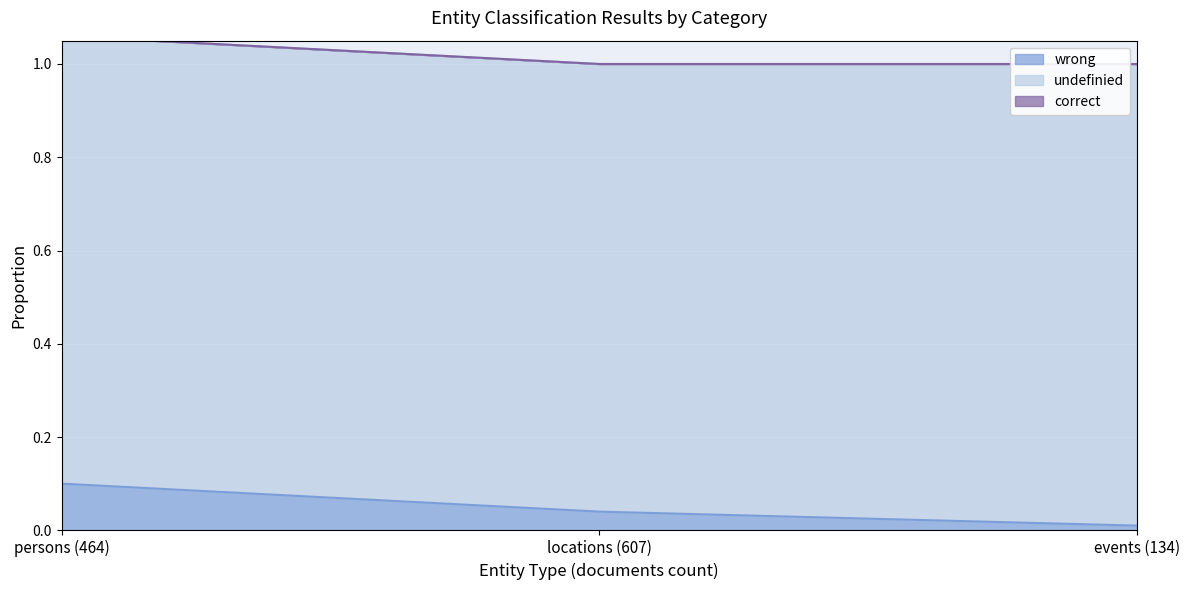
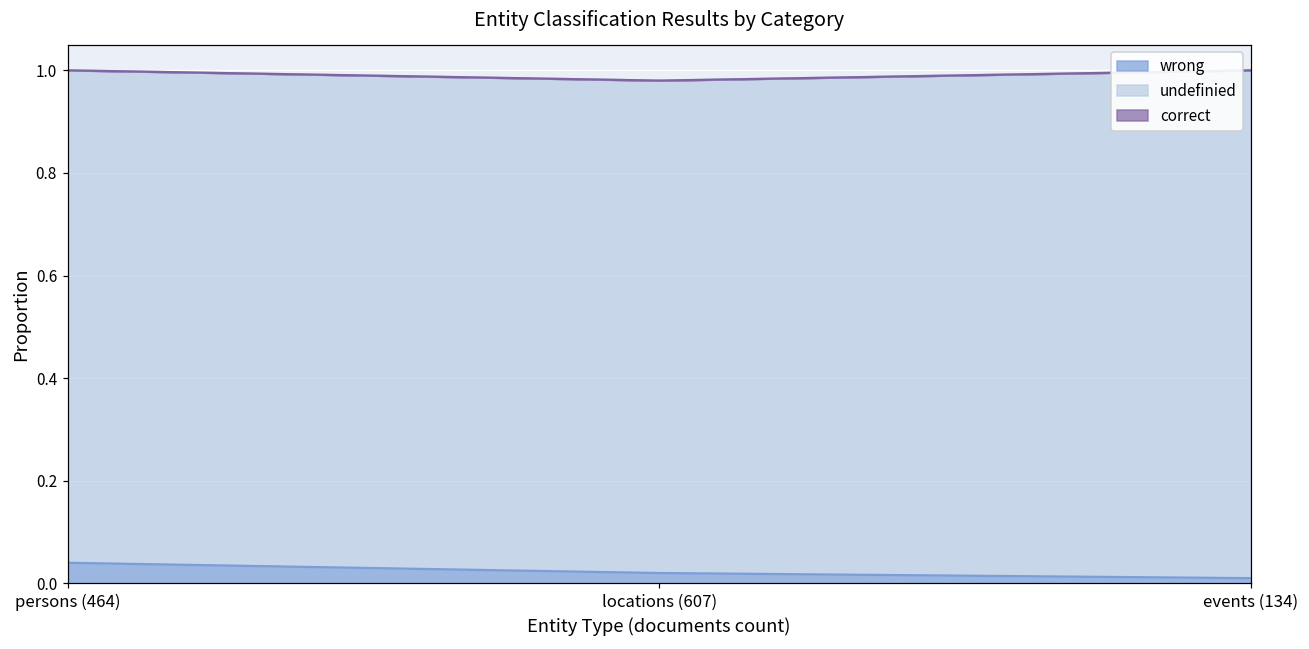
wrong, persons (464): 0.10 -> 0.04
wrong, locations (607): 0.04 -> 0.02
